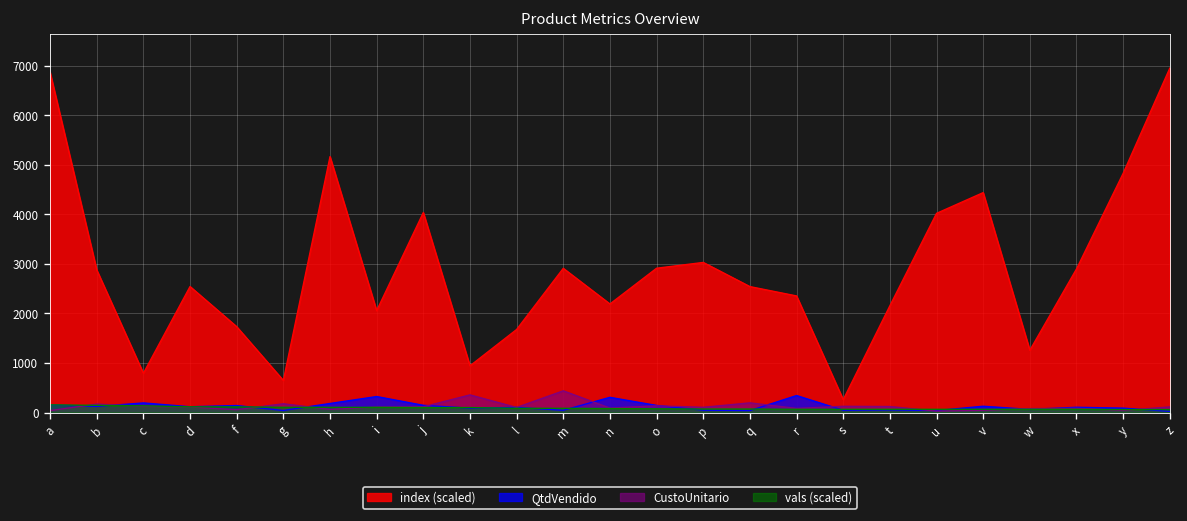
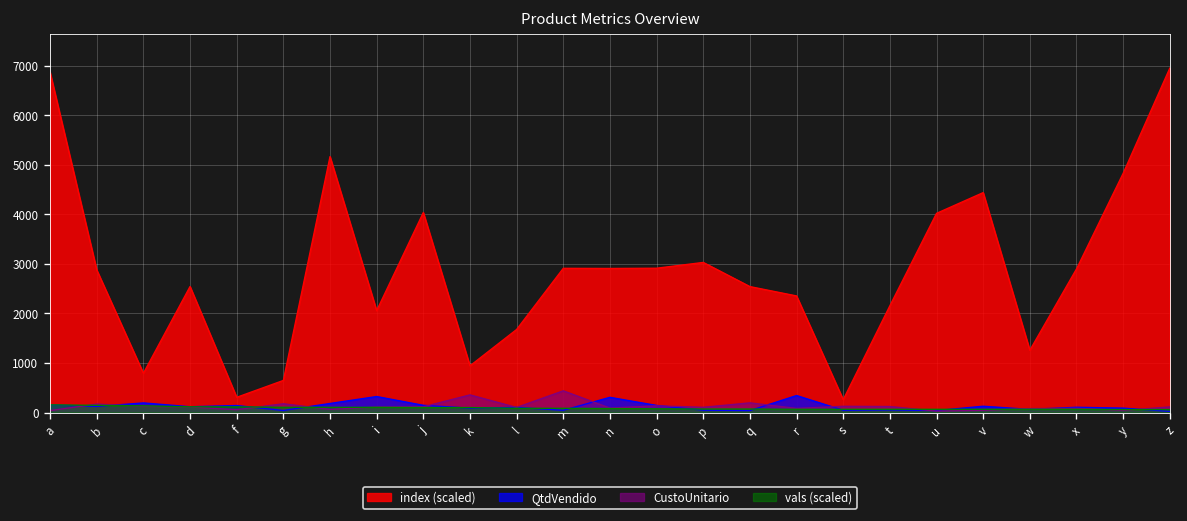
index (scaled), f: 1700 -> 300
index (scaled), n: 2200 -> 2900
